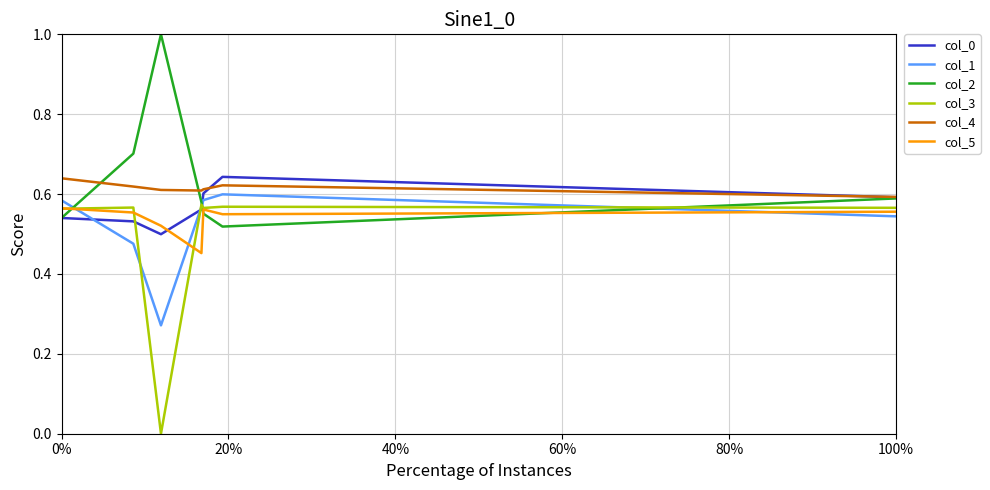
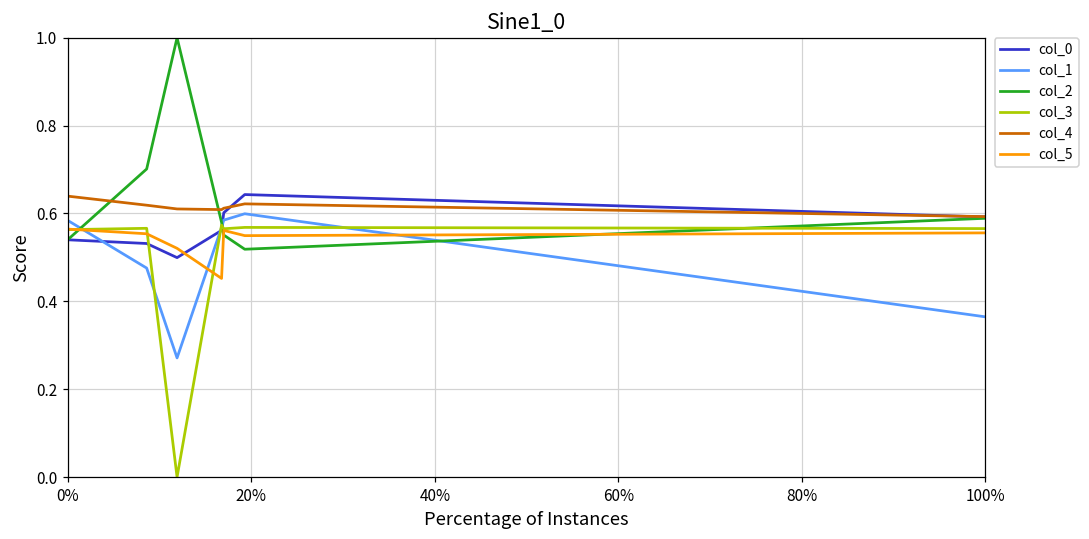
col_1, 100%: 0.54 -> 0.36
